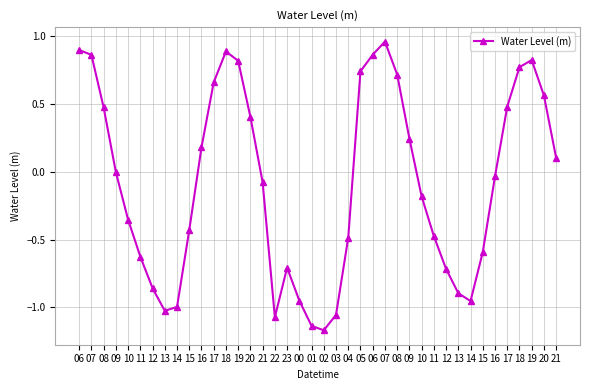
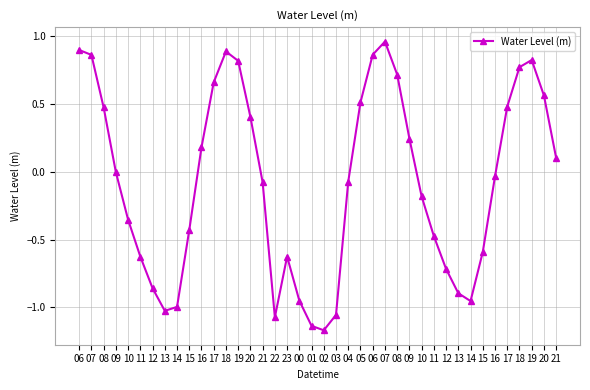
23: -0.71 -> -0.63
04: -0.49 -> -0.07
05: 0.74 -> 0.51
